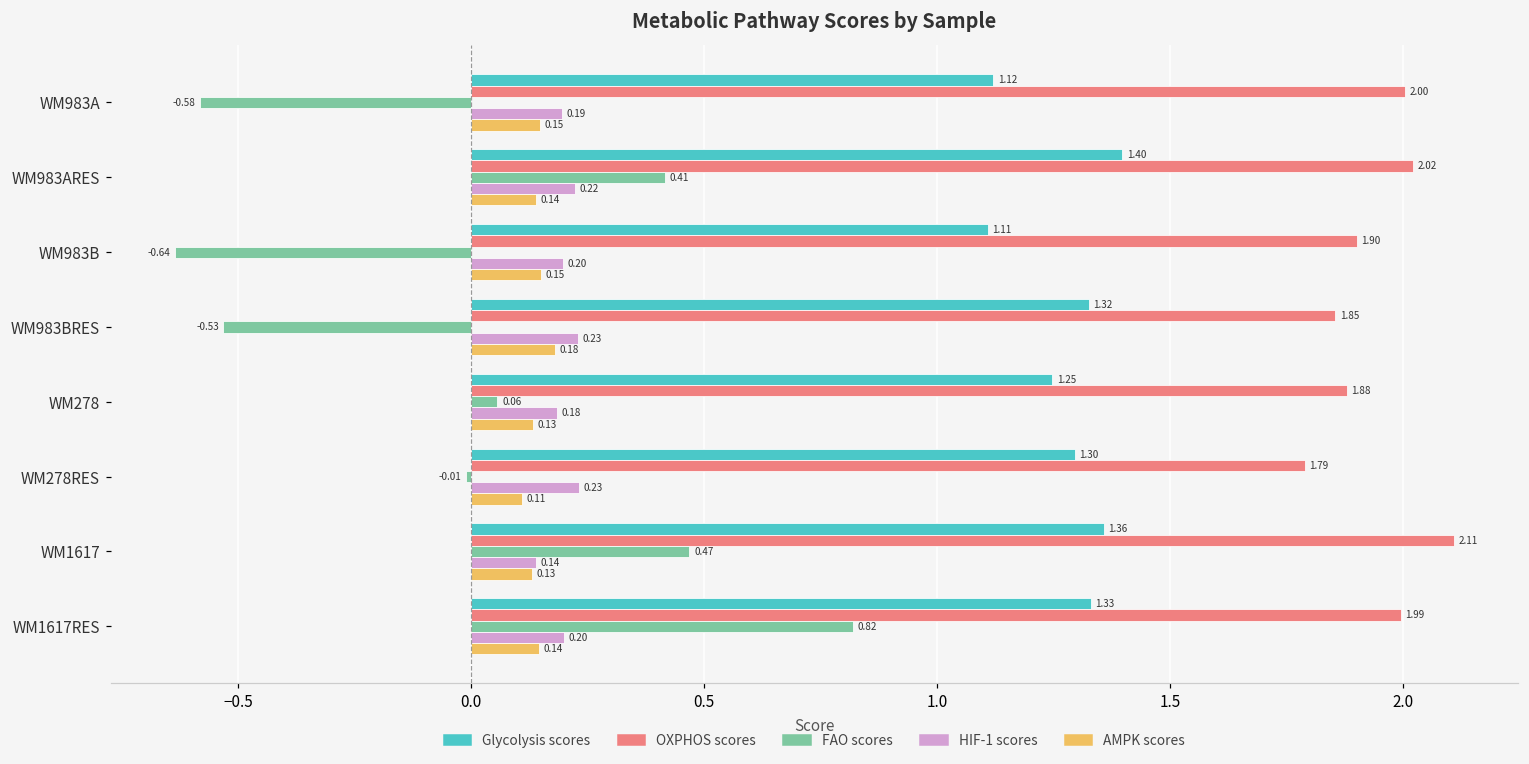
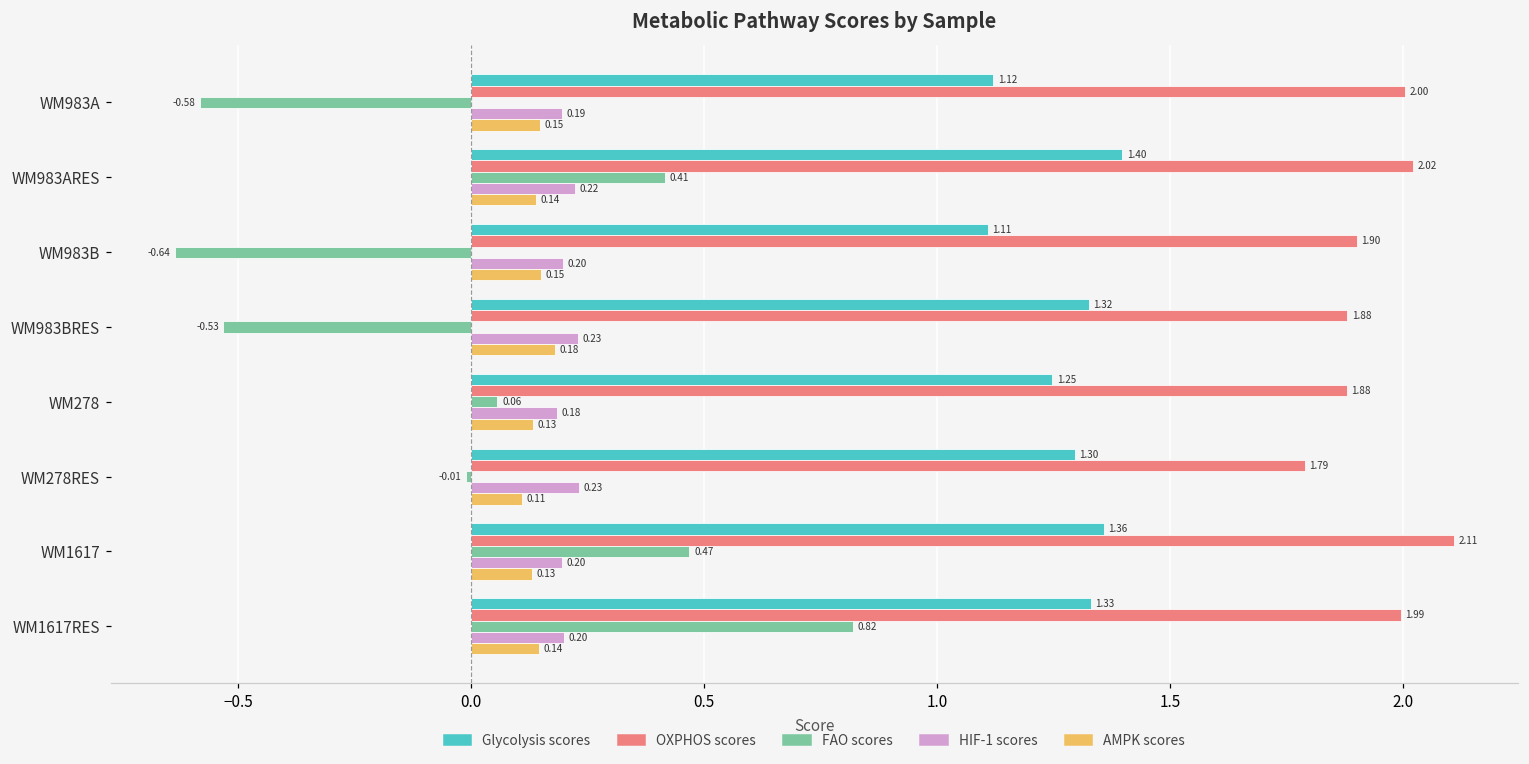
OXPHOS scores, WM983BRES: 1.85 -> 1.88
HIF-1 scores, WM1617: 0.14 -> 0.20
